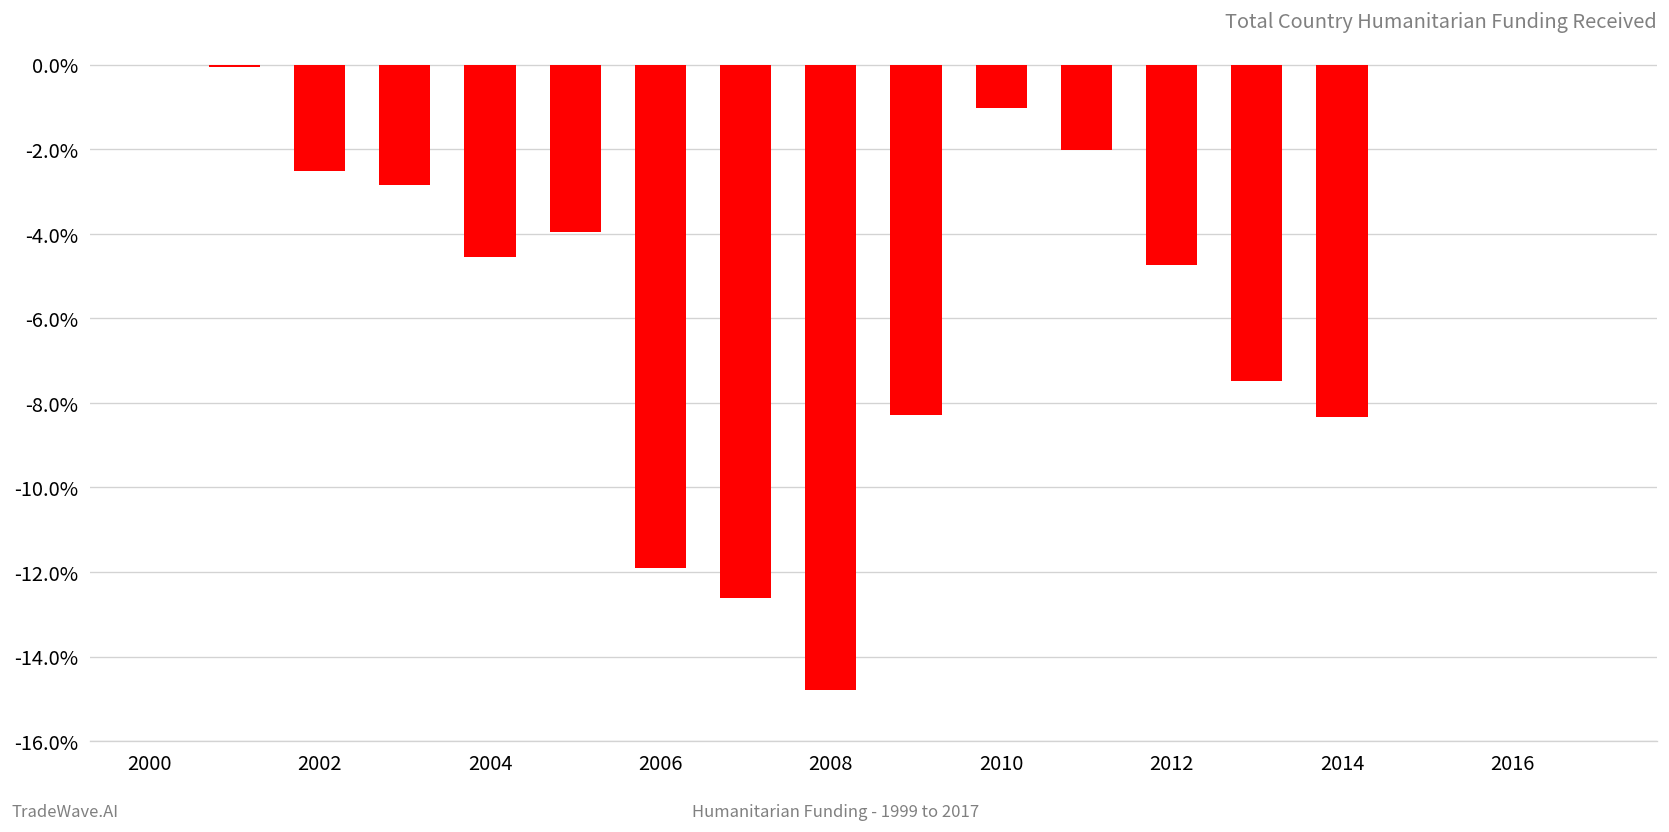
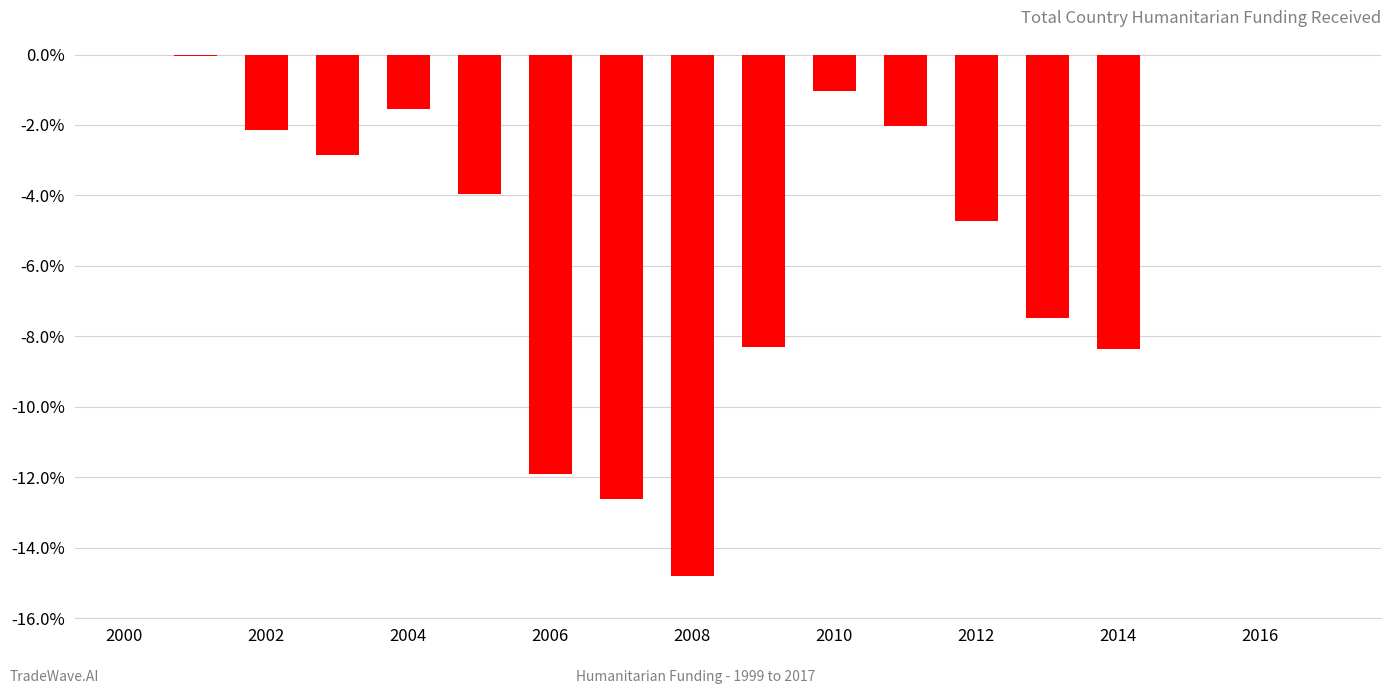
2002: -2.5% -> -2.1%
2004: -4.5% -> -1.5%
